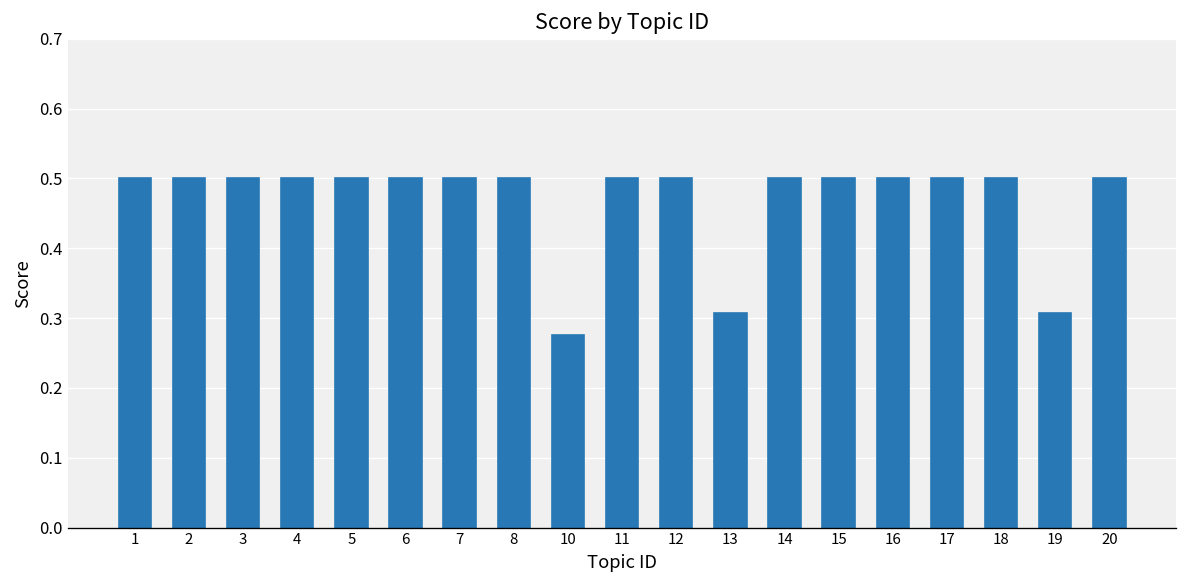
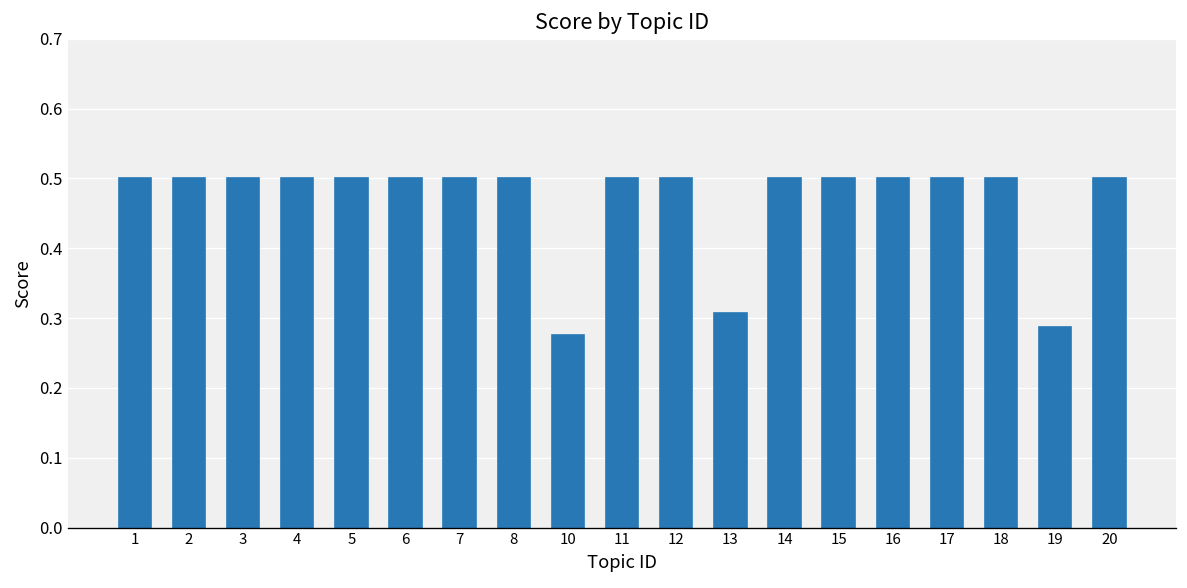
19: 0.31 -> 0.29
